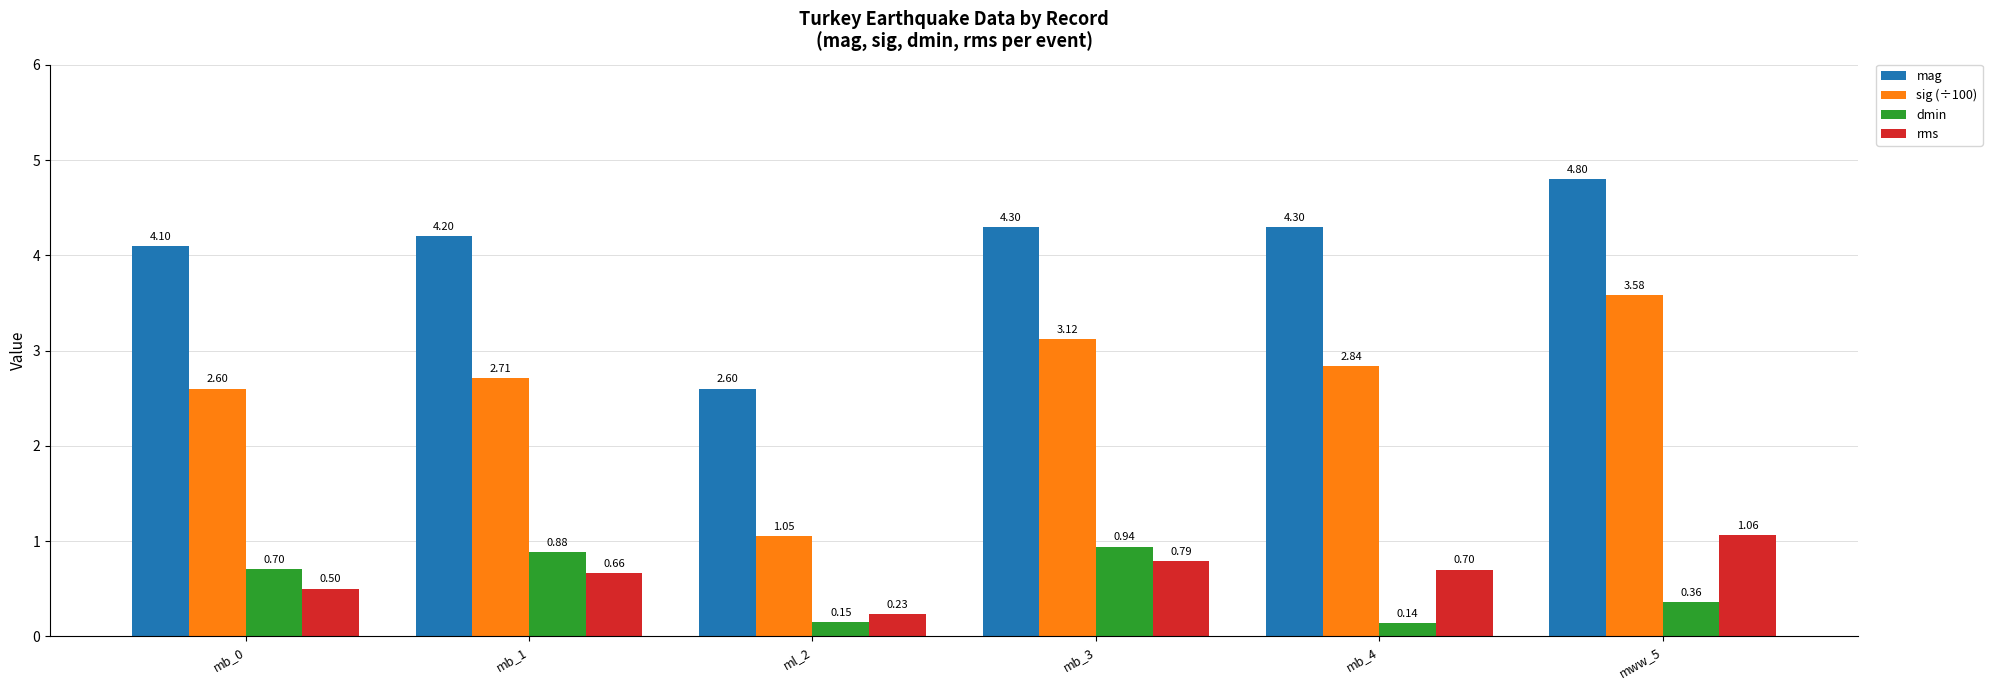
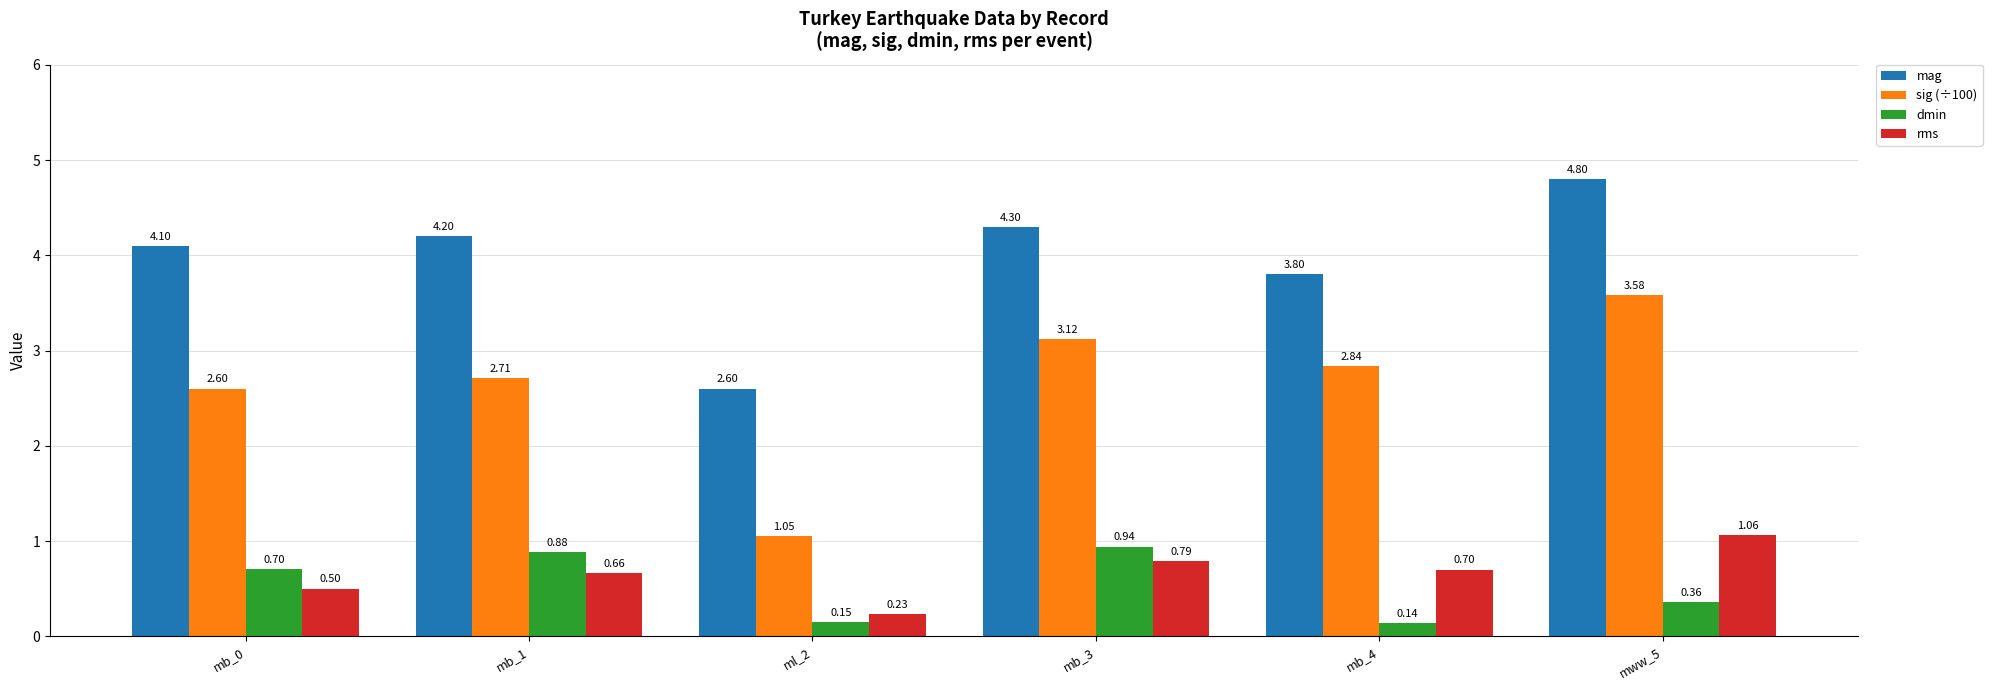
mag, mb_4: 4.30 -> 3.80
